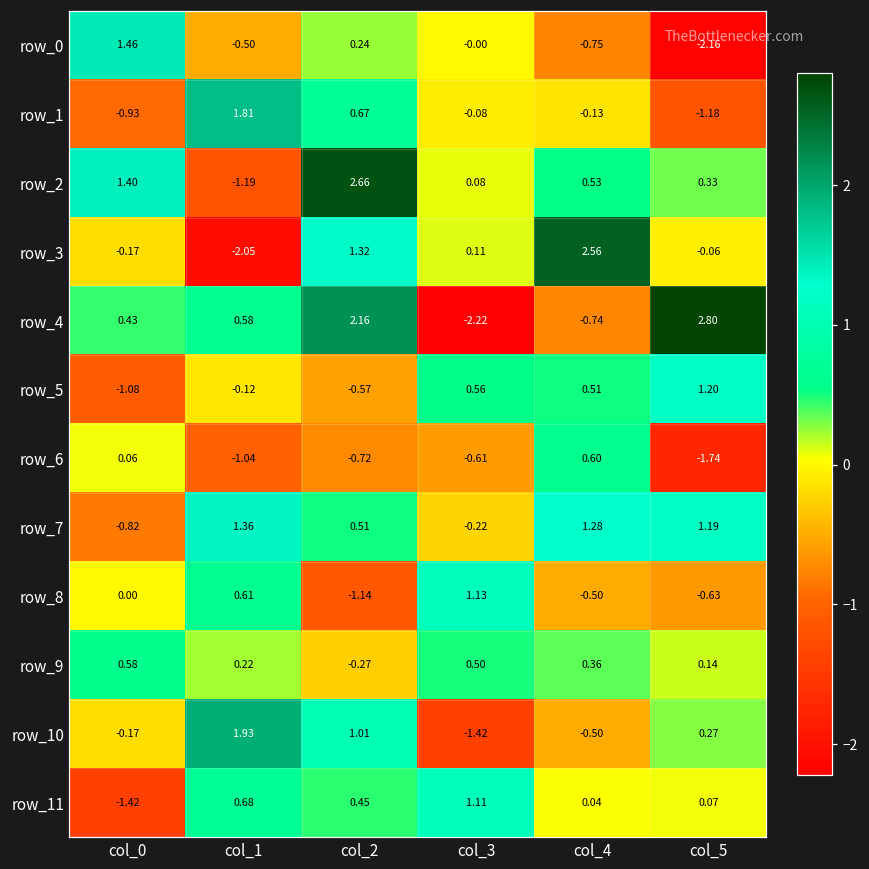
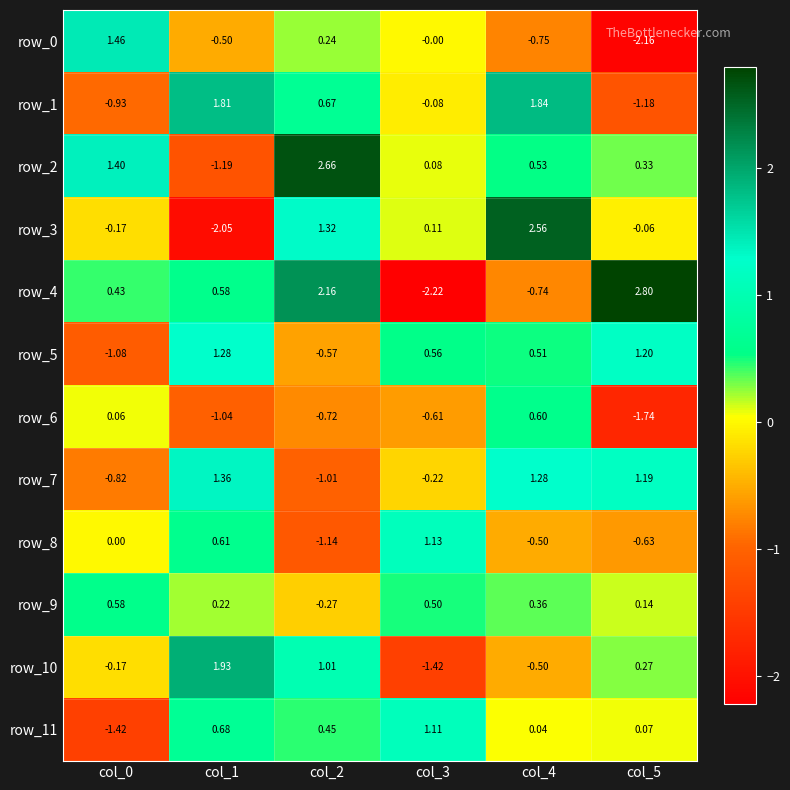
row_1, col_4: -0.13 -> 1.84
row_5, col_1: -0.12 -> 1.28
row_7, col_2: 0.51 -> -1.01
